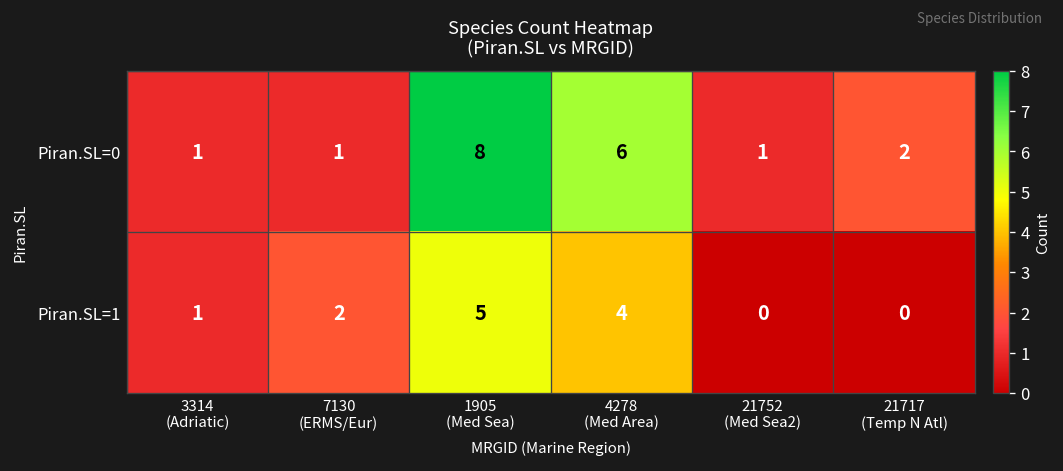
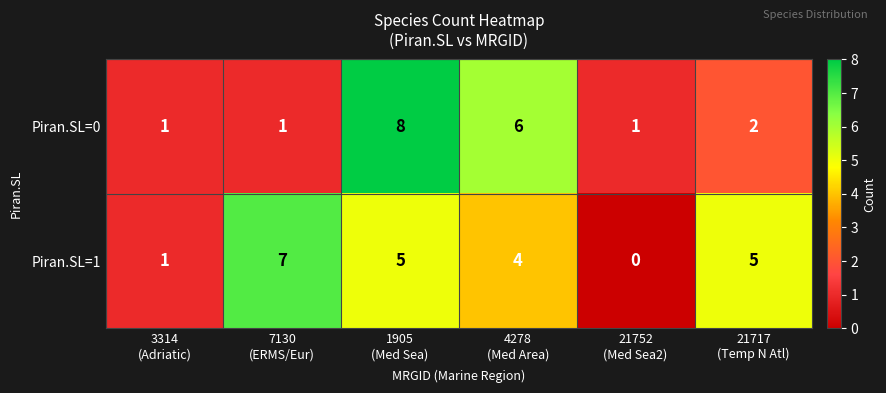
Piran.SL=1, 7130 (ERMS/Eur): 2 -> 7
Piran.SL=1, 21717 (Temp N Atl): 0 -> 5
